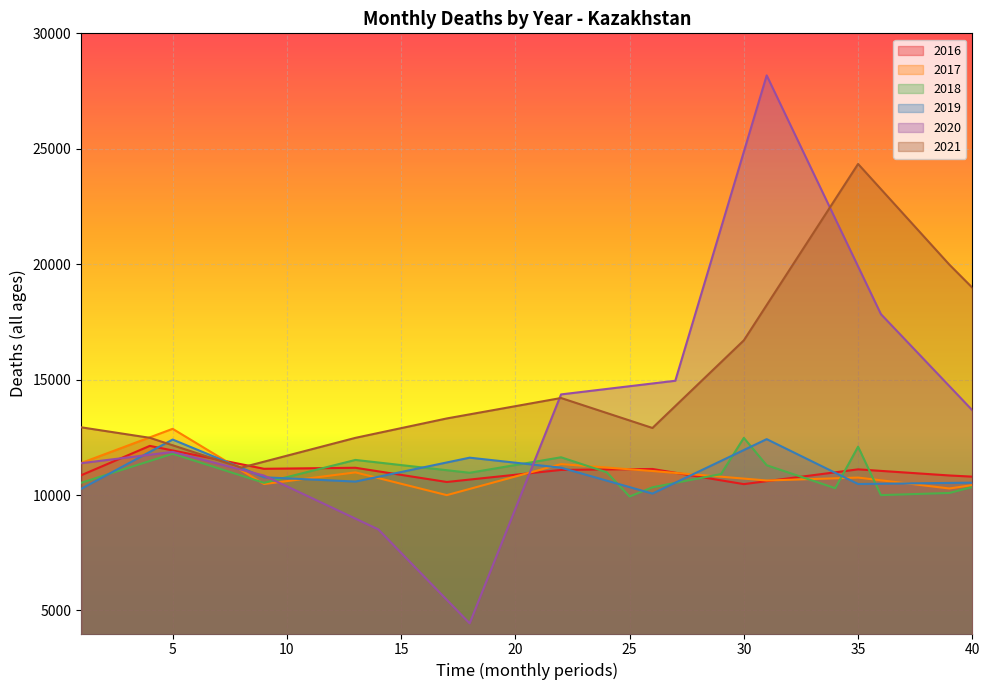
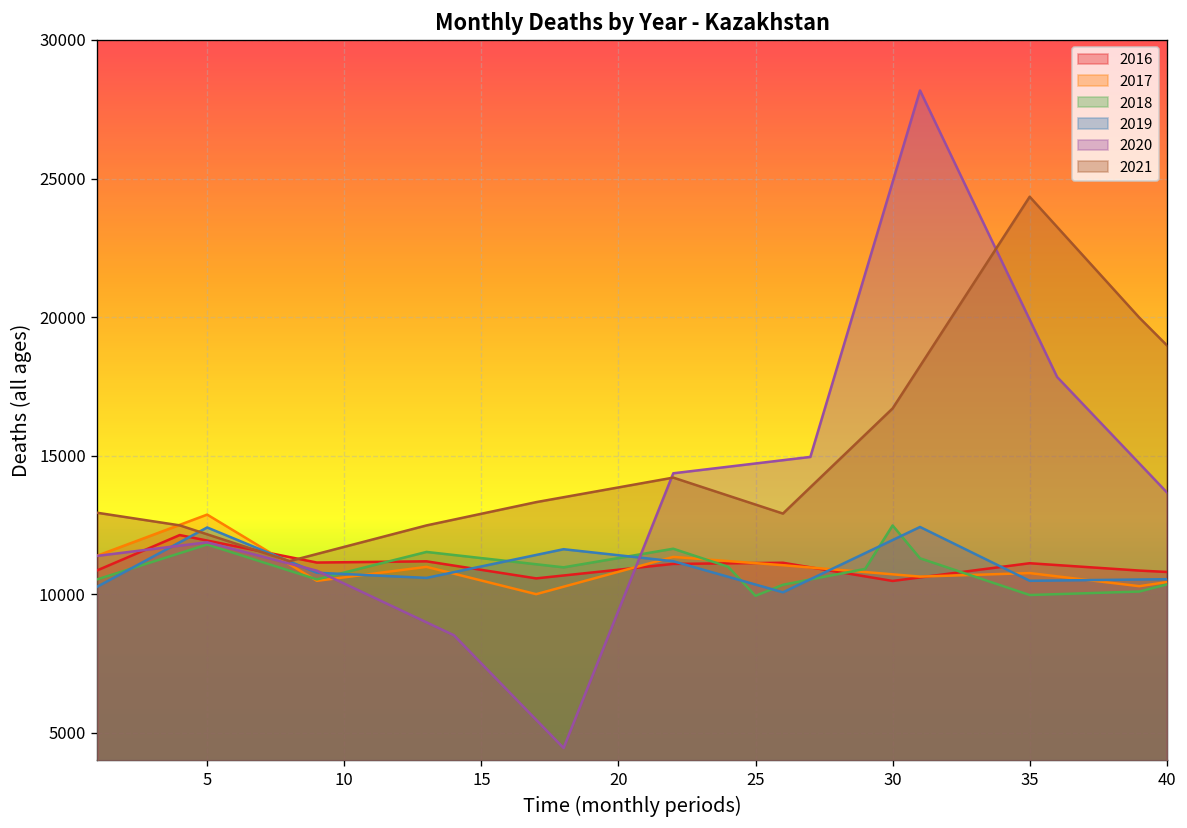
2018, 35: 12100 -> 10000
